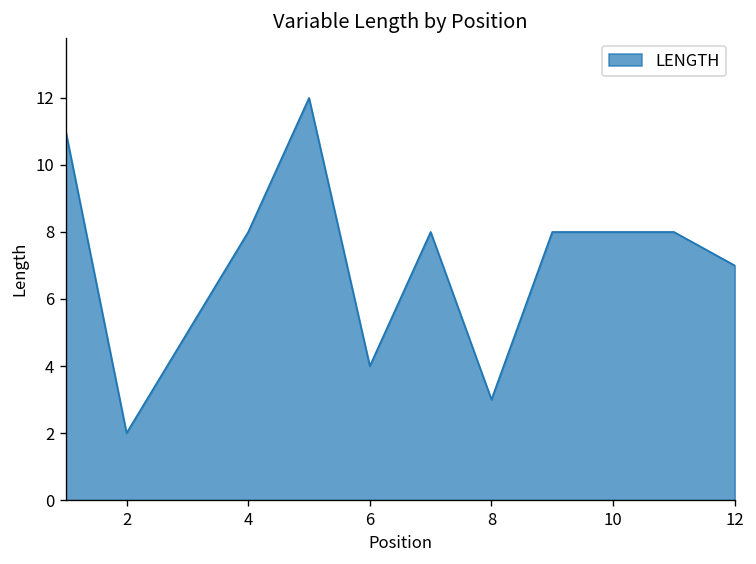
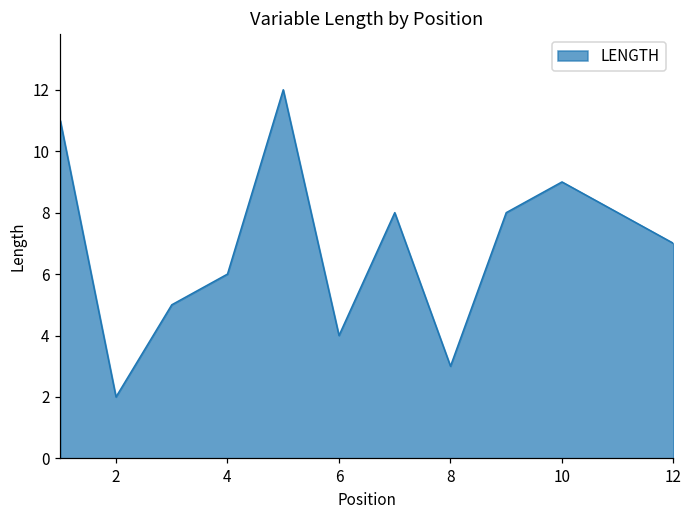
4: 8 -> 6
10: 8 -> 9
